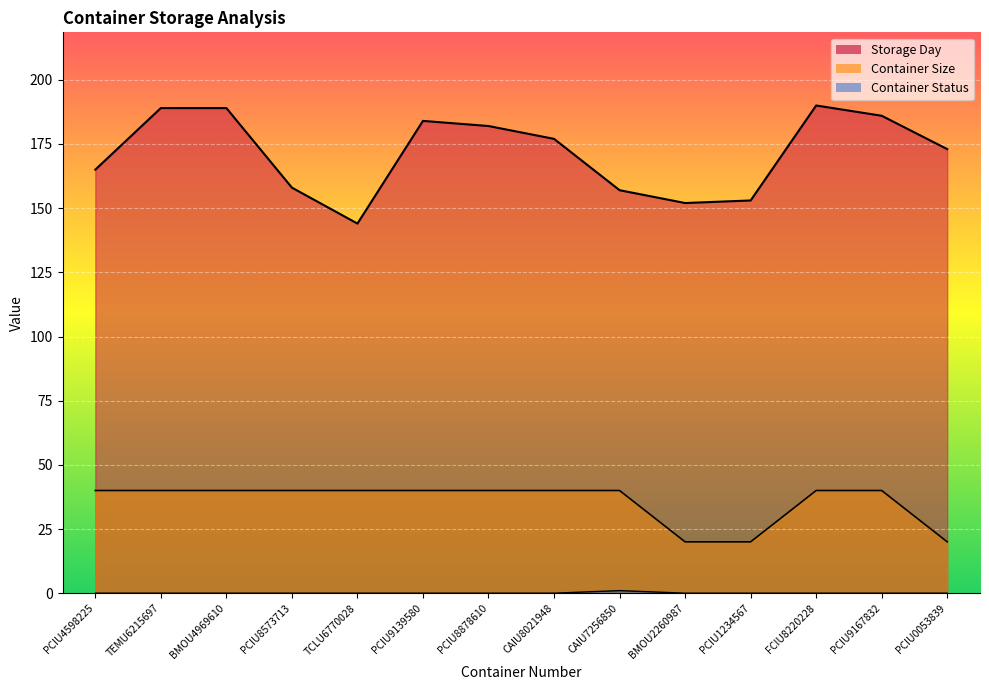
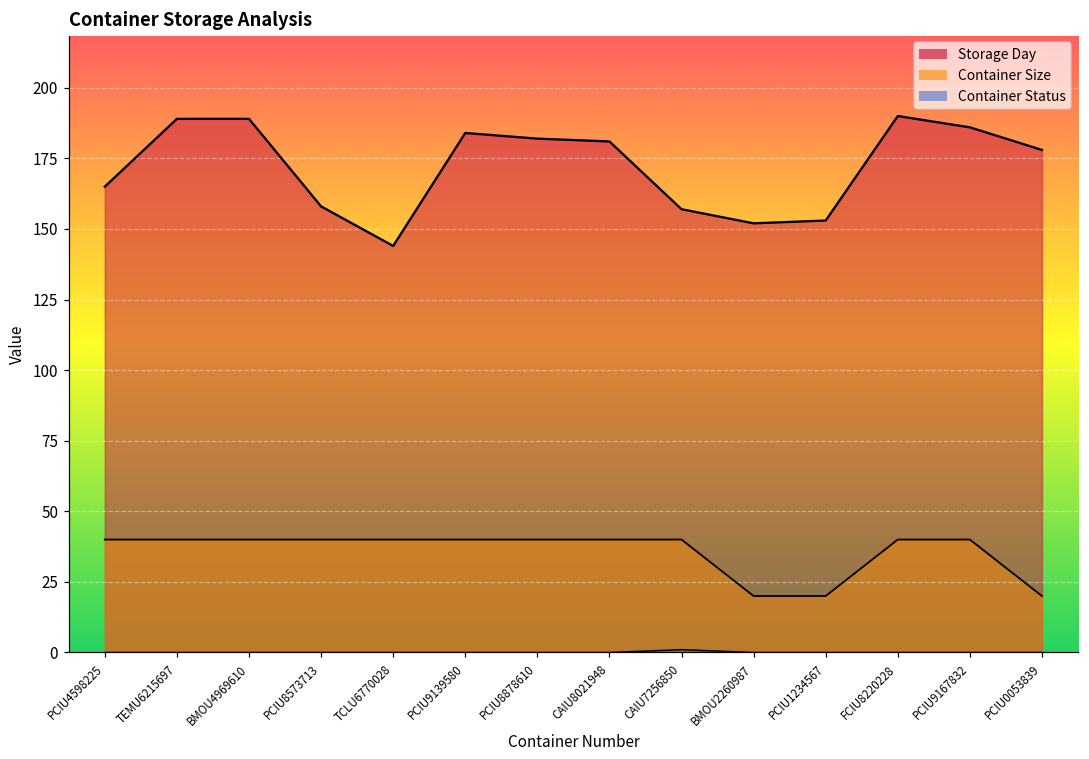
Storage Day, CAIU8021948: 177 -> 181
Storage Day, PCIU0053839: 173 -> 178
